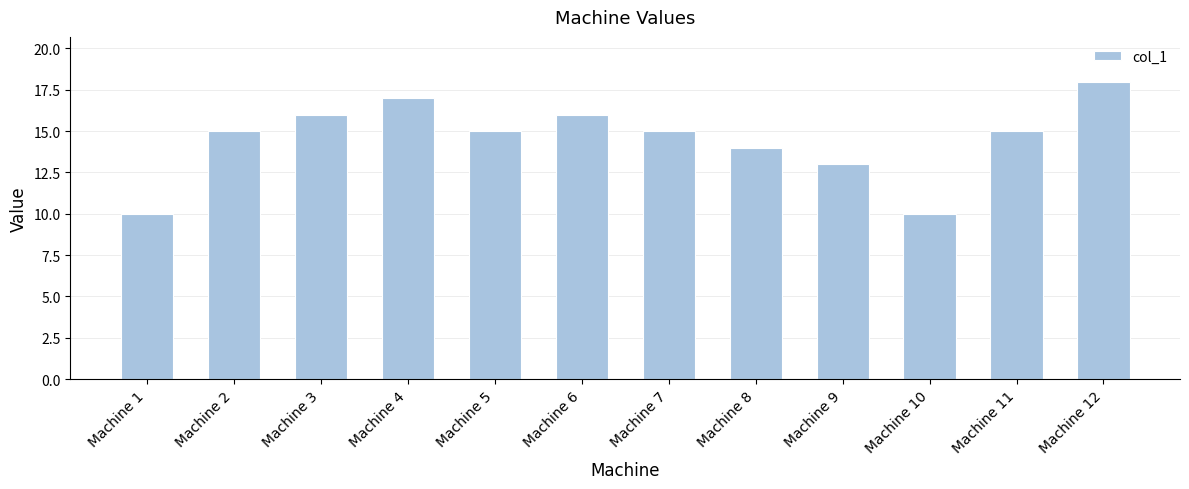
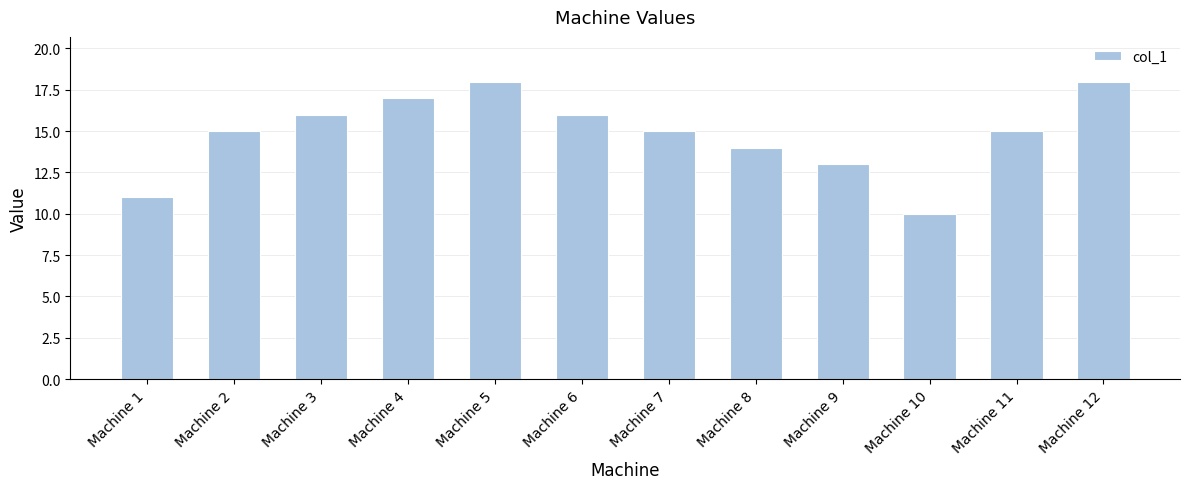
Machine 1: 10 -> 11
Machine 5: 15 -> 18
